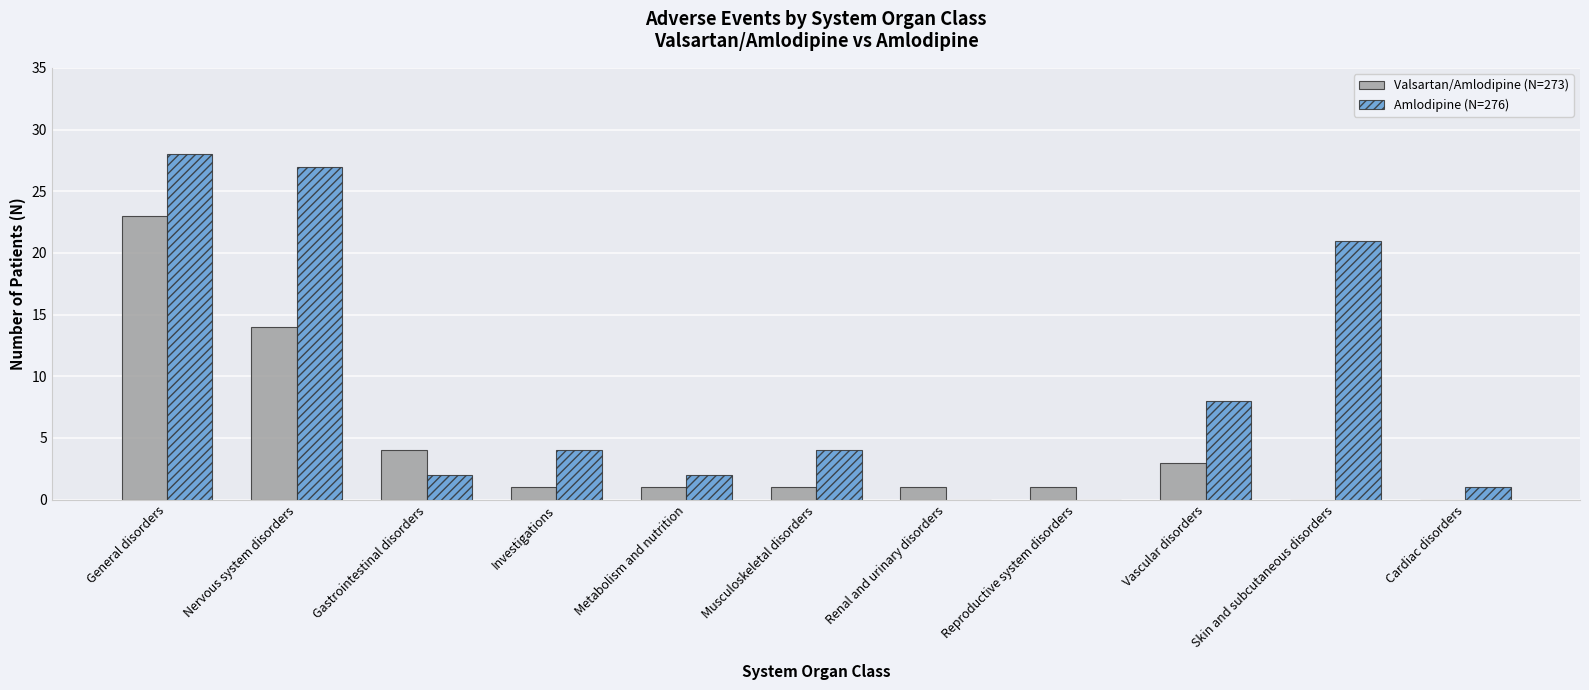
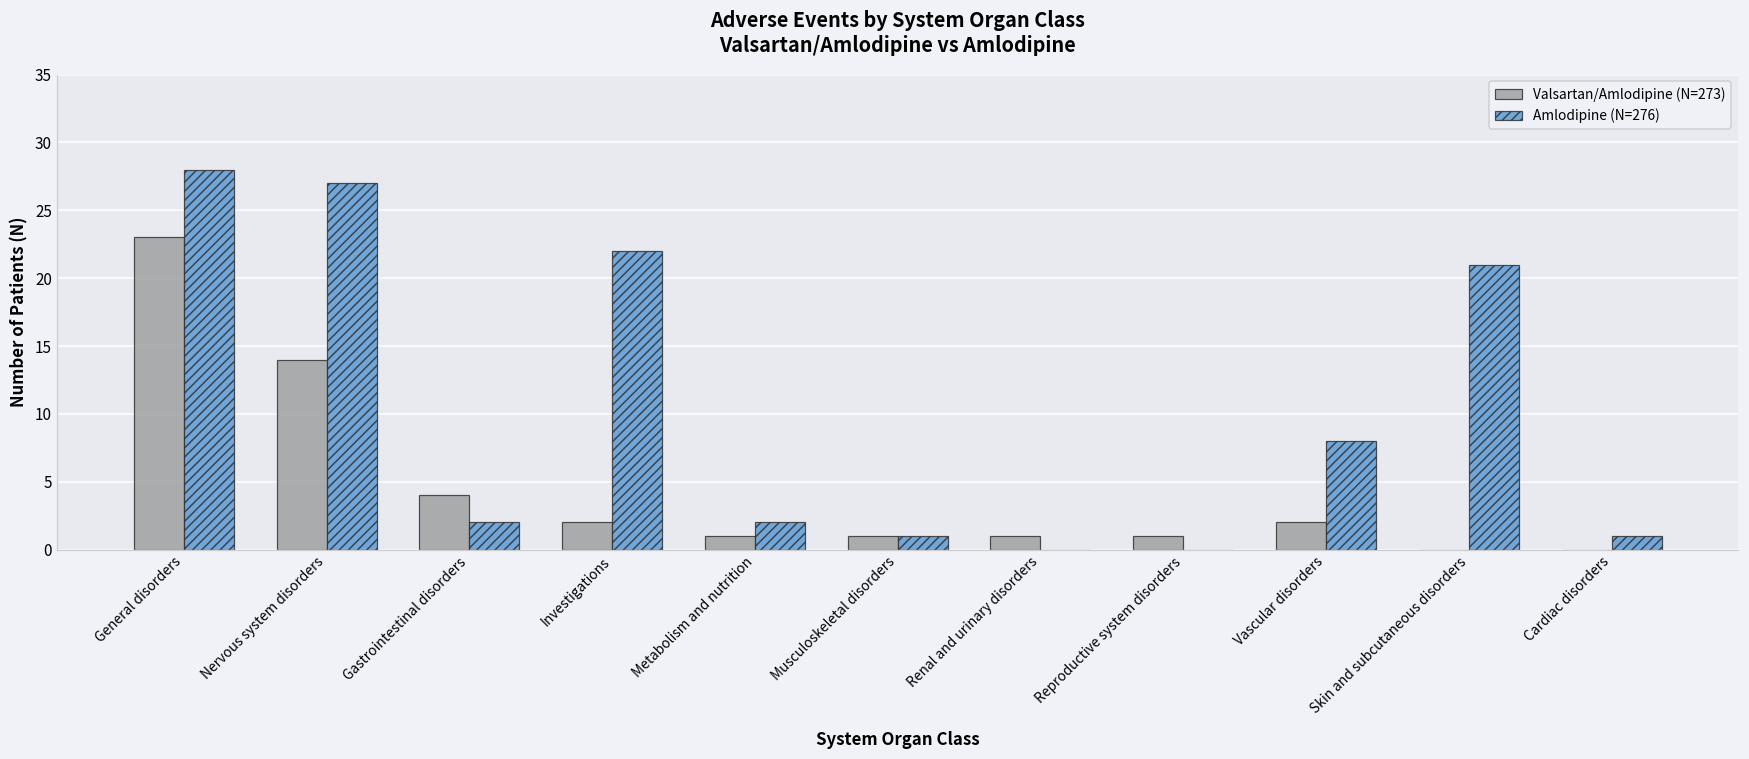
Valsartan/Amlodipine (N=273), Investigations: 1 -> 2
Amlodipine (N=276), Investigations: 4 -> 22
Amlodipine (N=276), Musculoskeletal disorders: 4 -> 1
Valsartan/Amlodipine (N=273), Vascular disorders: 3 -> 2
